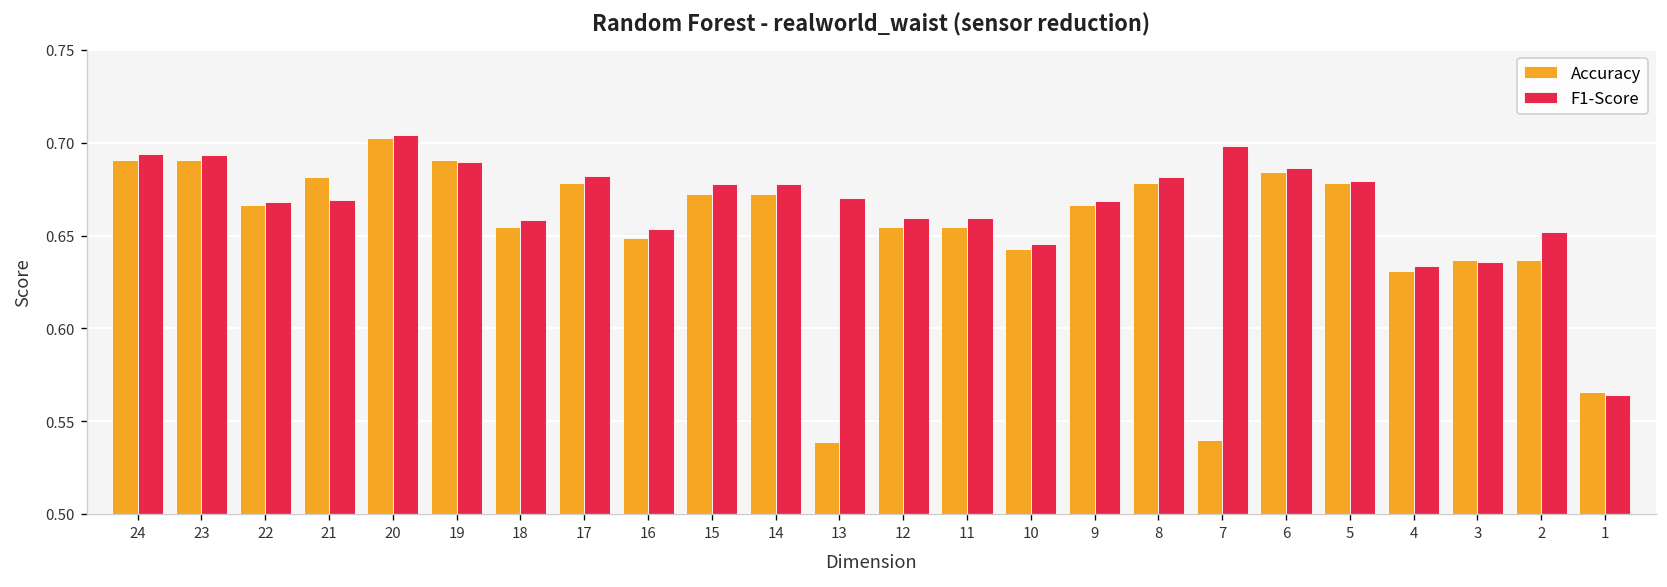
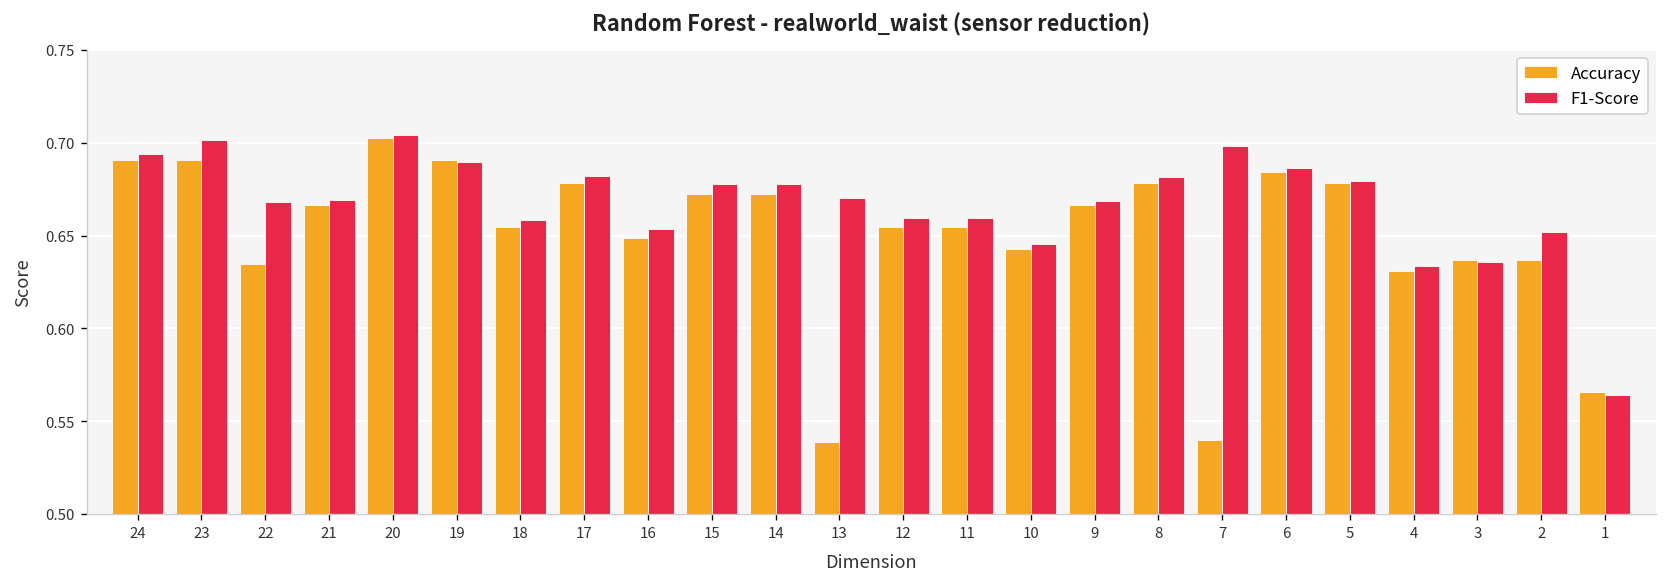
F1-Score, 23: 0.693 -> 0.701
Accuracy, 22: 0.667 -> 0.635
Accuracy, 21: 0.682 -> 0.667
